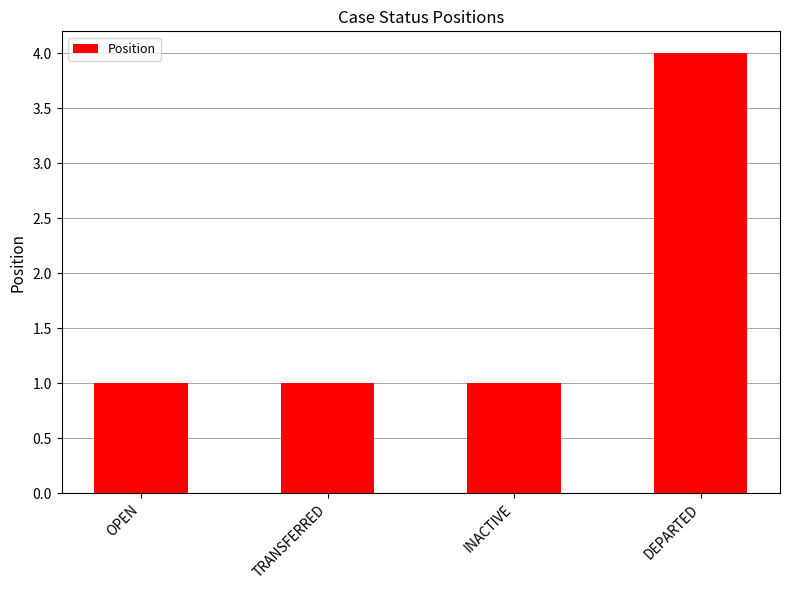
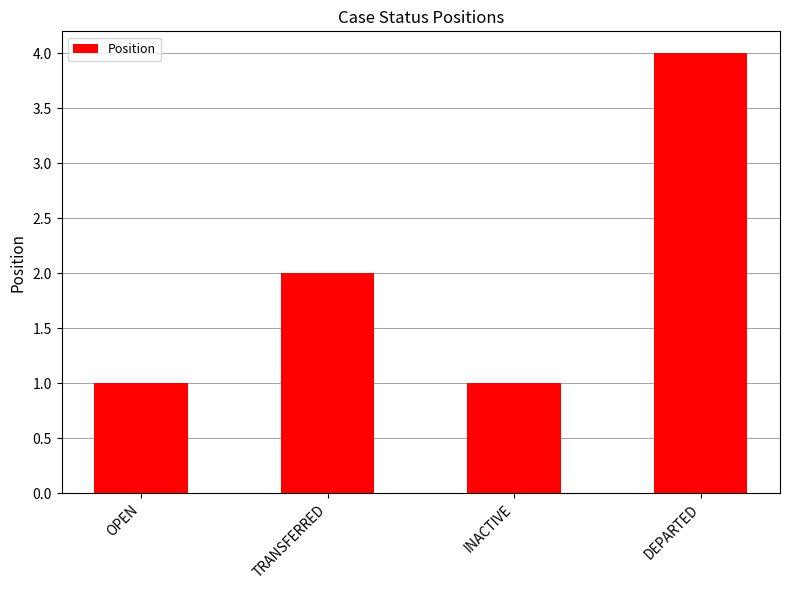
TRANSFERRED: 1 -> 2
